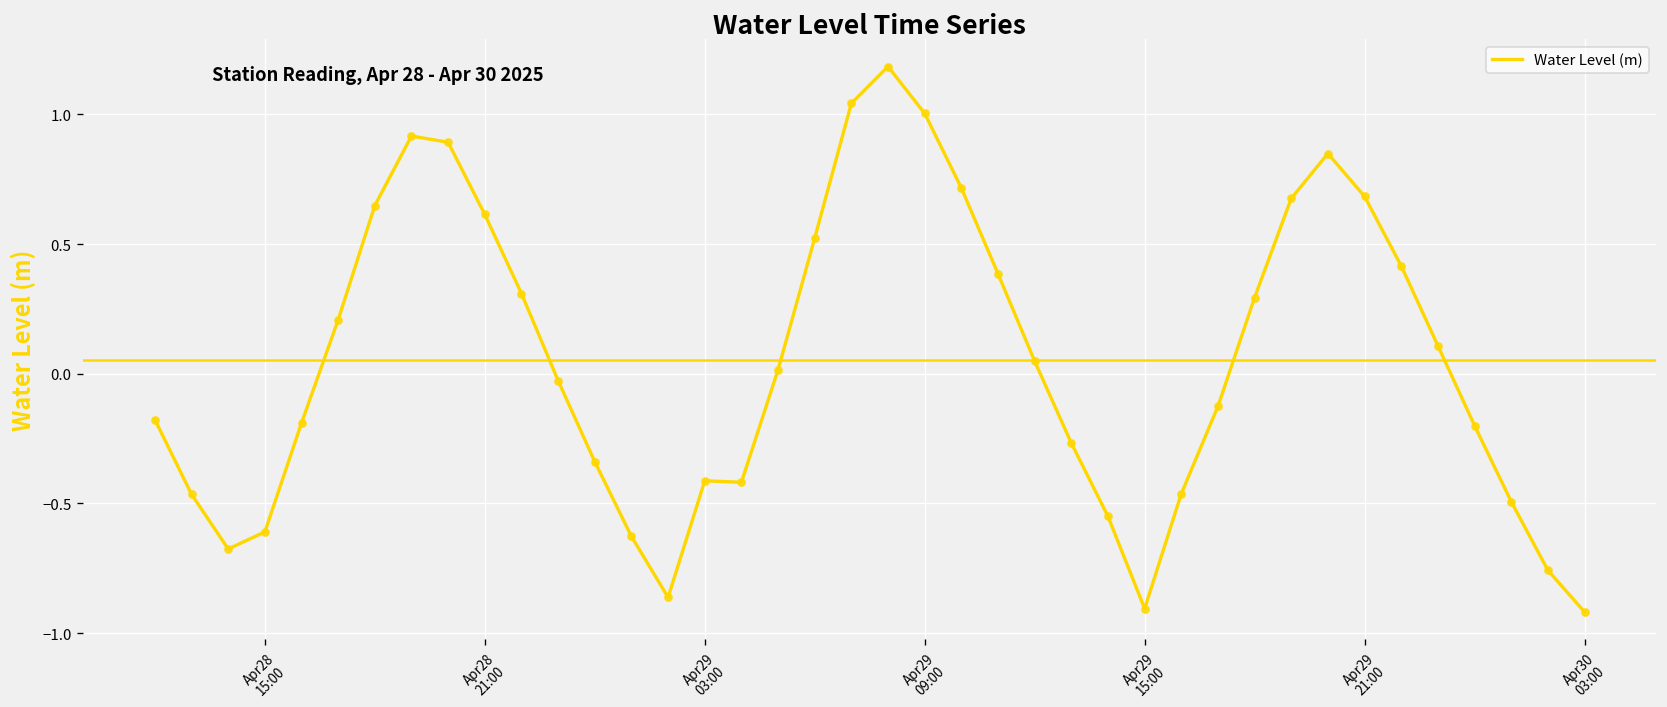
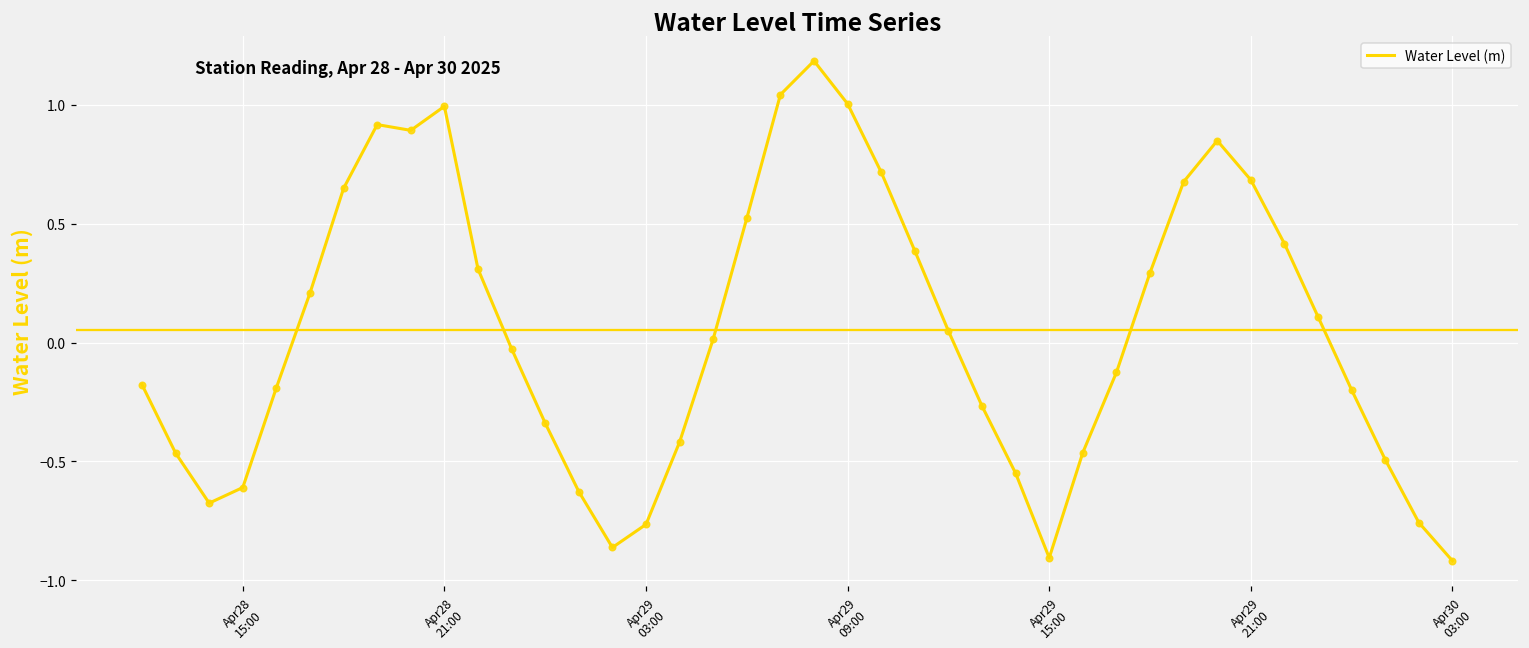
Apr28 21:00: 0.61 -> 0.99
Apr29 03:00: -0.41 -> -0.76
